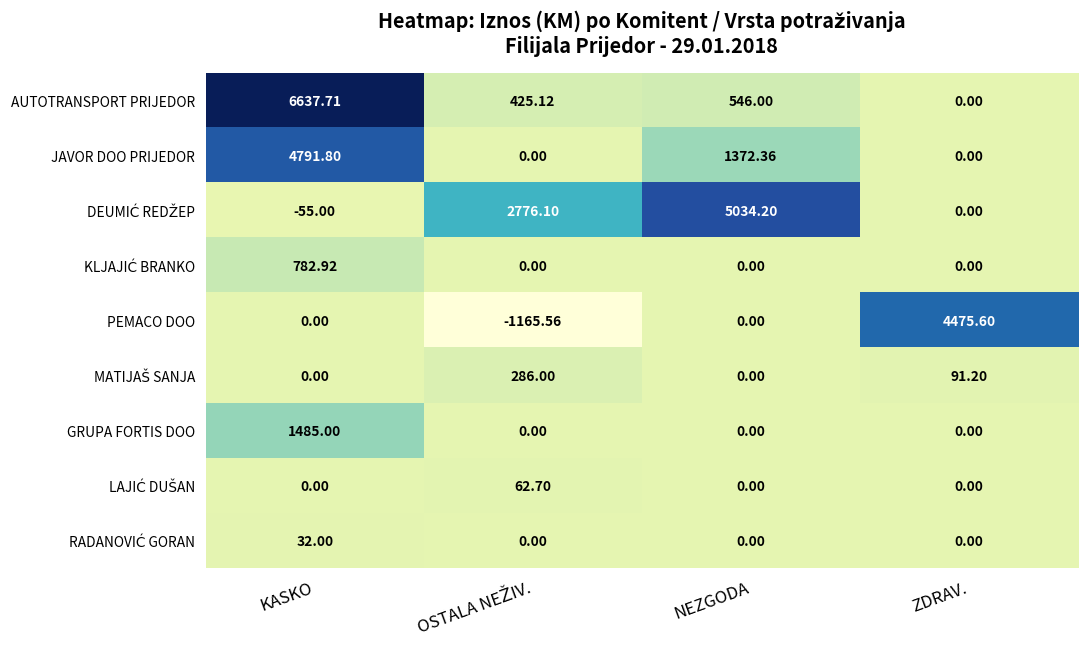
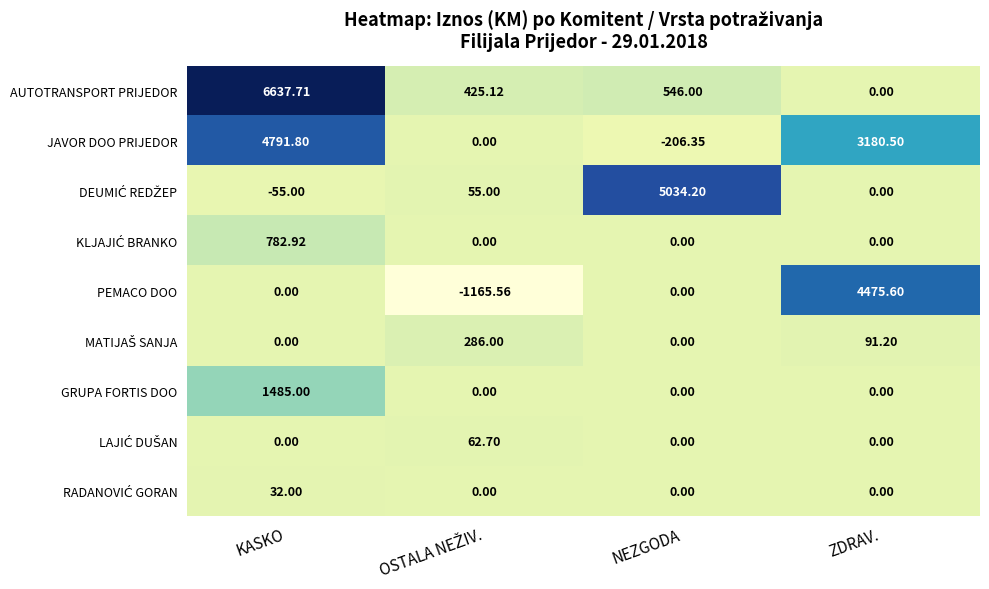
JAVOR DOO PRIJEDOR, NEZGODA: 1372.36 -> -206.35
JAVOR DOO PRIJEDOR, ZDRAV.: 0.00 -> 3180.50
DEUMIĆ REDŽEP, OSTALA NEŽIV.: 2776.10 -> 55.00
